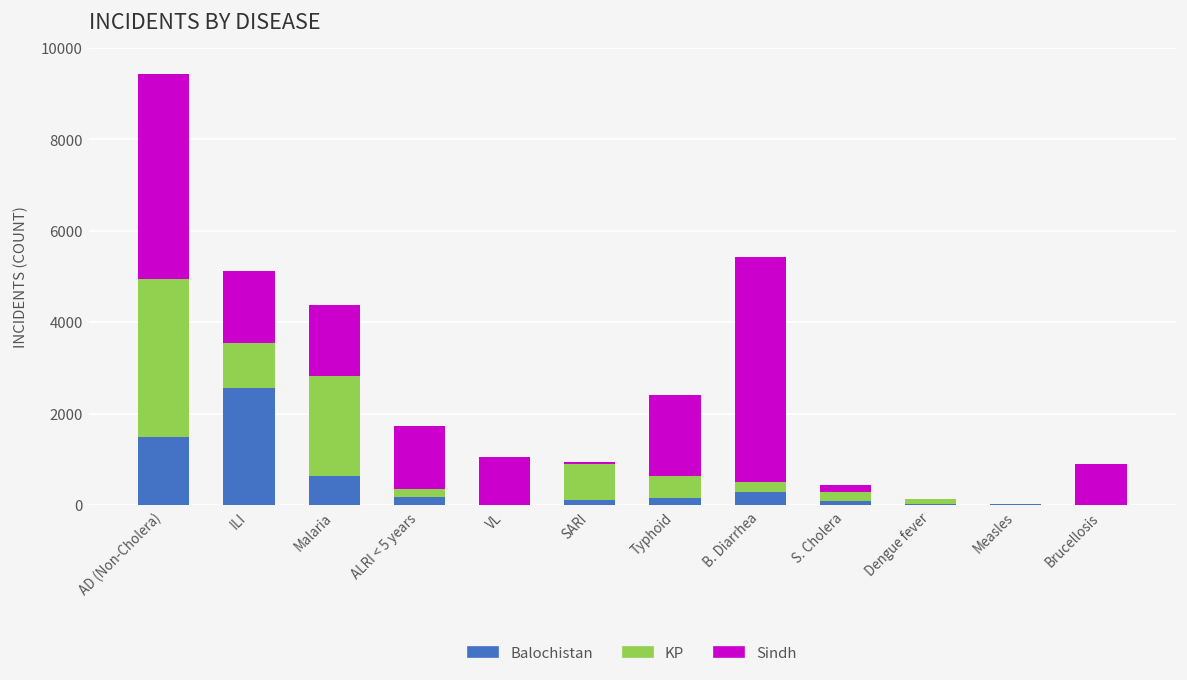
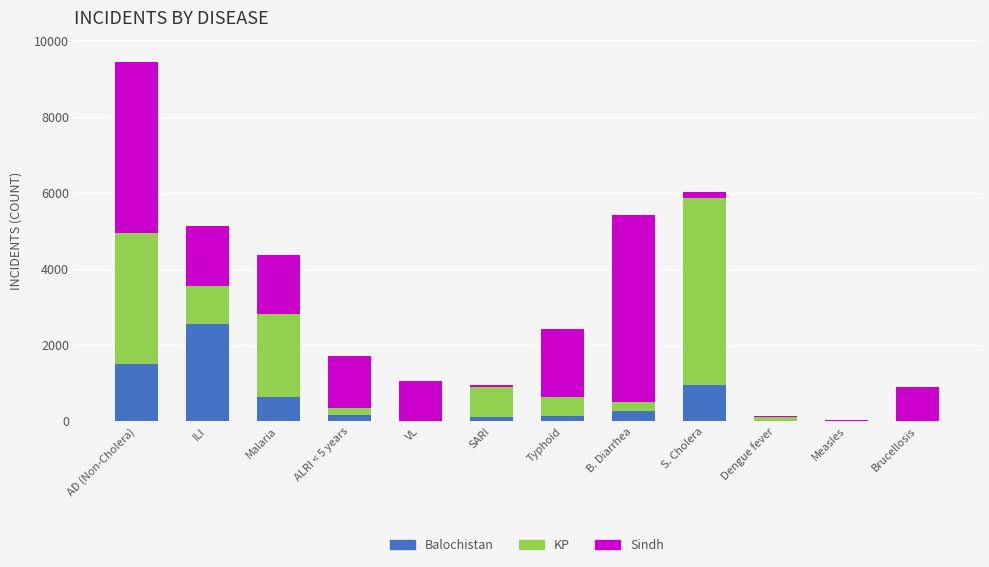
Balochistan, S. Cholera: 100 -> 1000
KP, S. Cholera: 200 -> 4900
